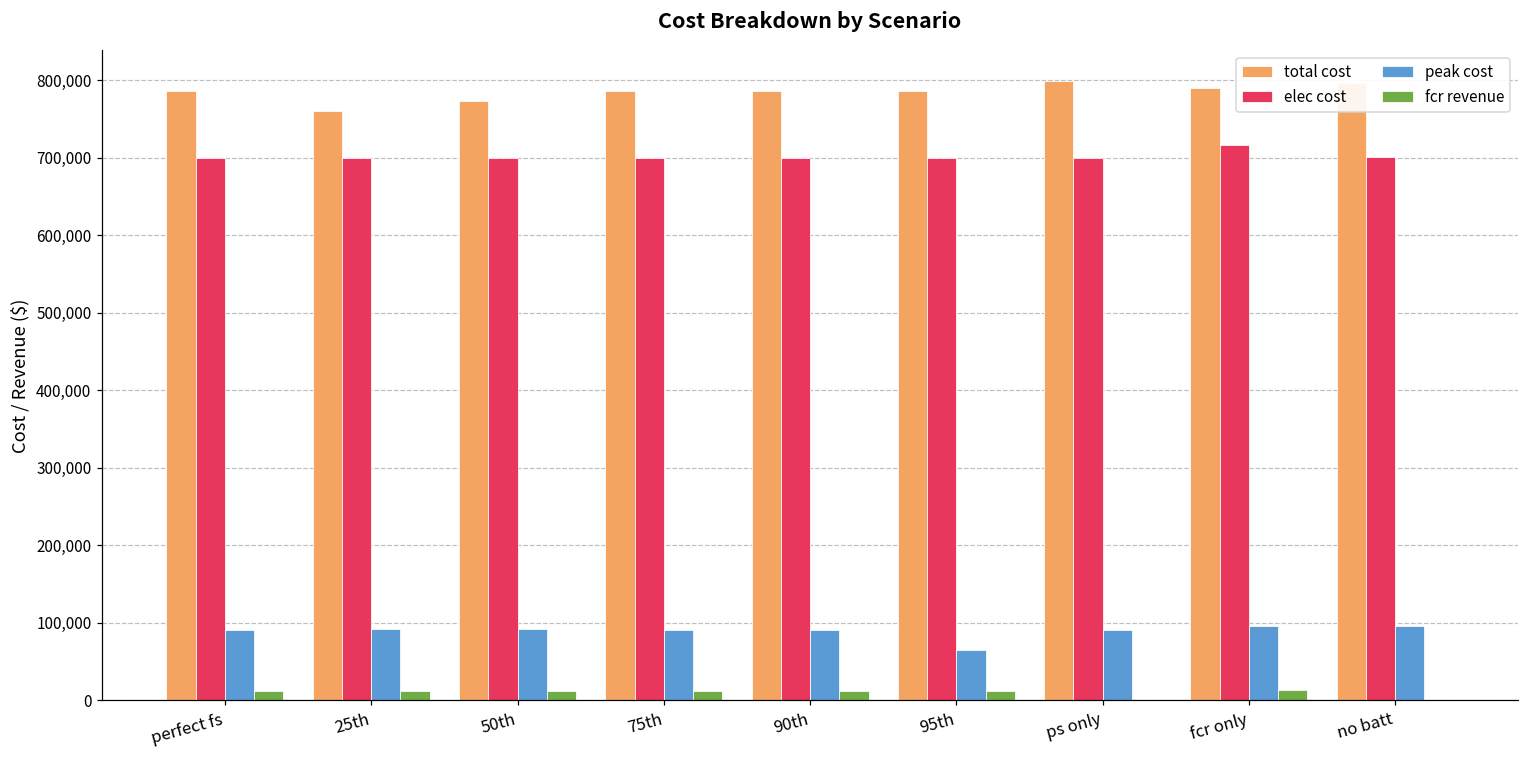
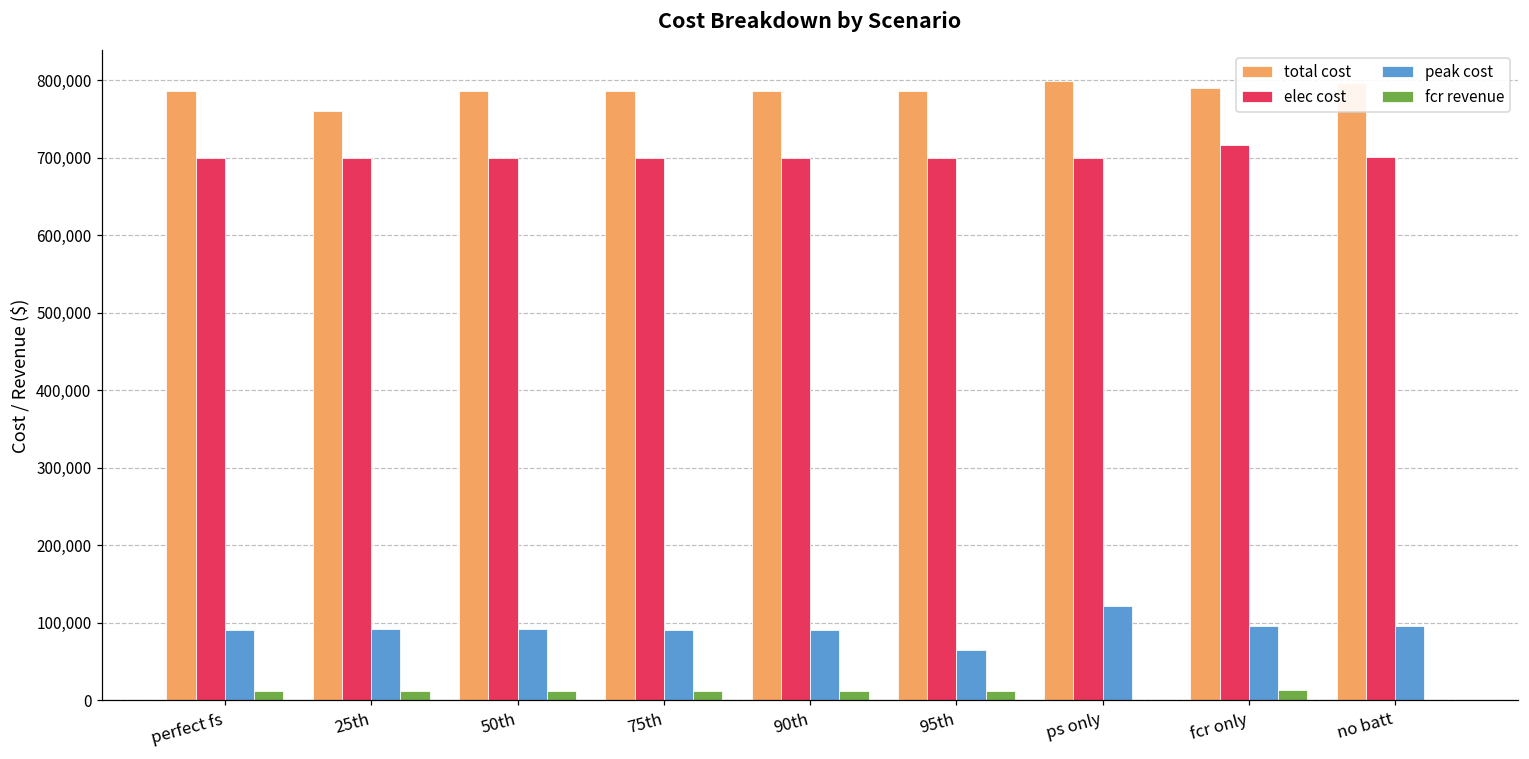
total cost, 50th: 770,000 -> 790,000
peak cost, ps only: 90,000 -> 120,000
